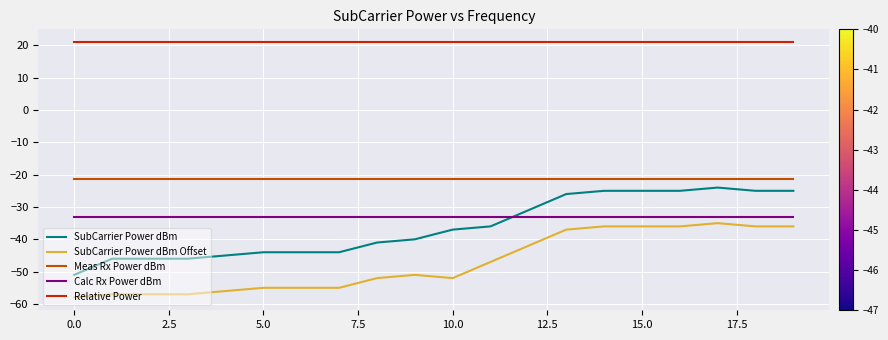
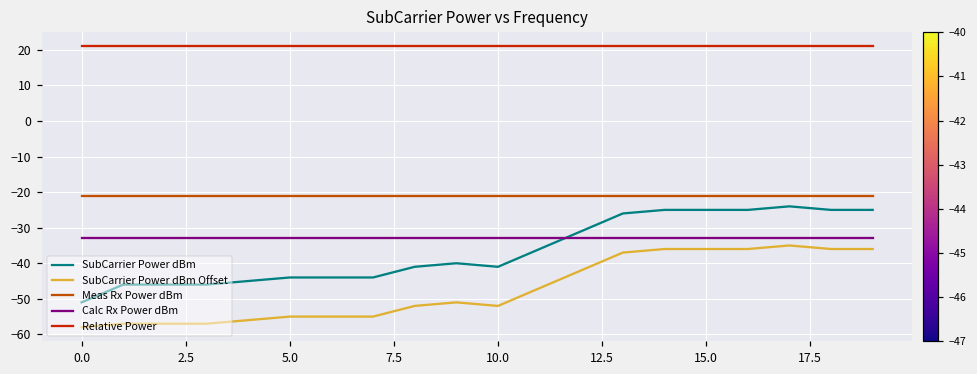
SubCarrier Power dBm, 10.0: -37 -> -41
